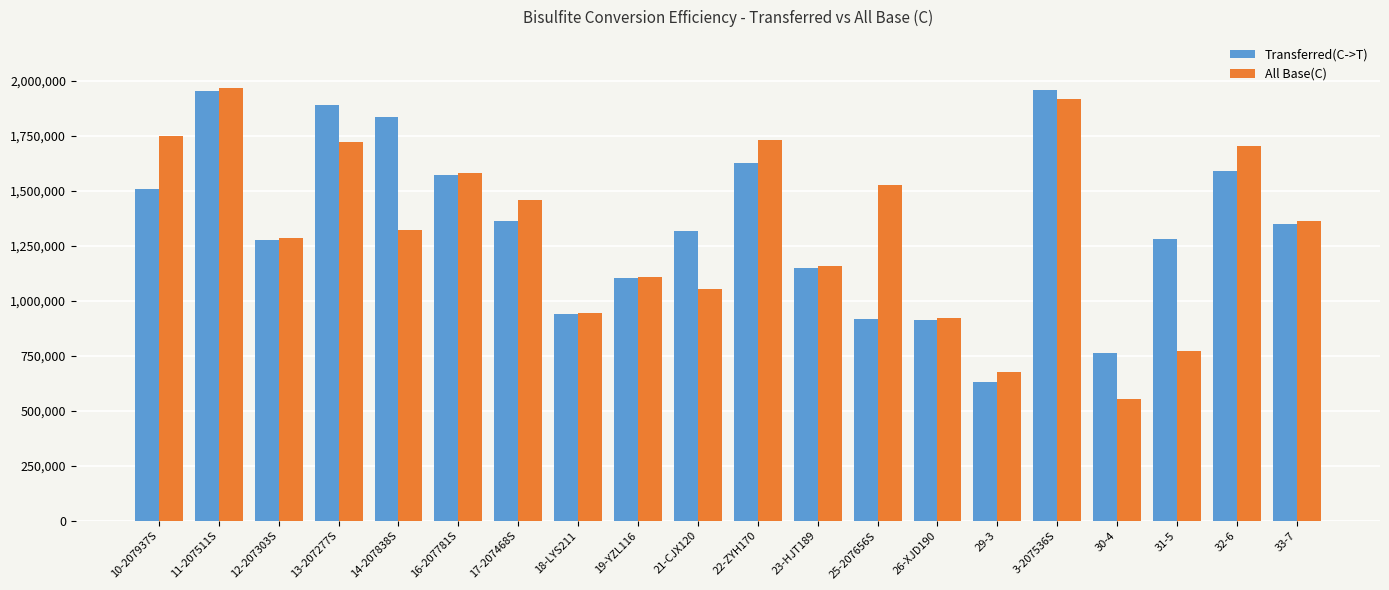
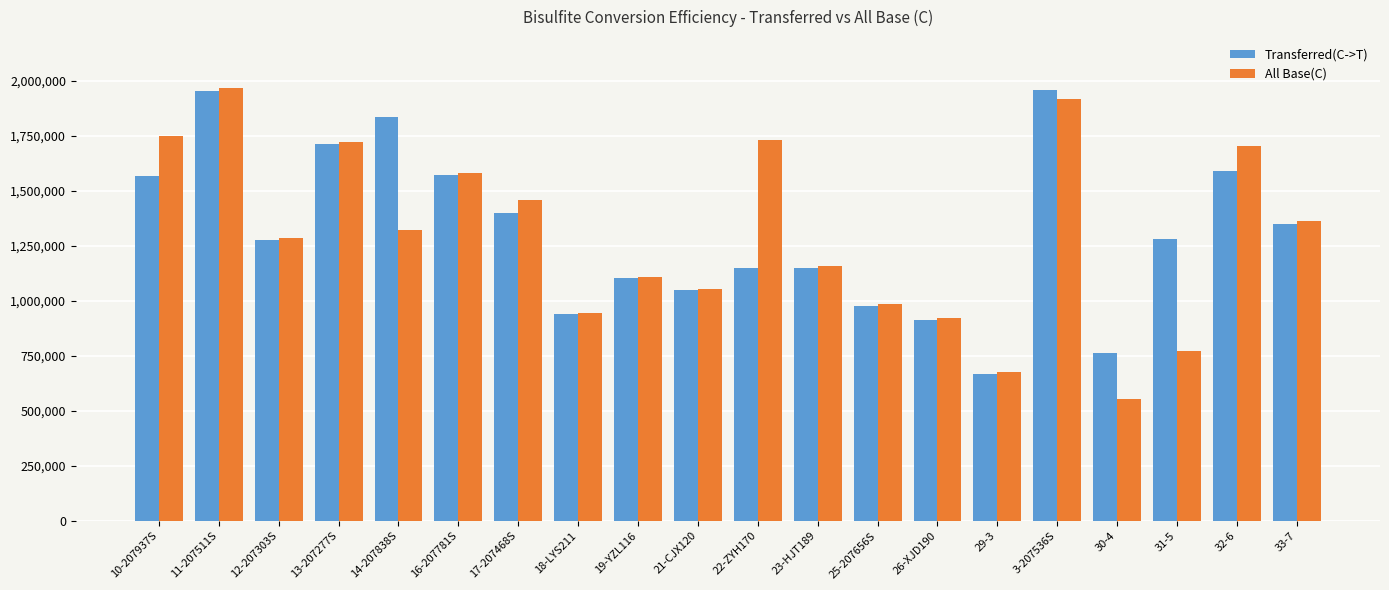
Transferred(C->T), 10-207937S: 1,510,000 -> 1,570,000
Transferred(C->T), 13-207277S: 1,890,000 -> 1,710,000
Transferred(C->T), 17-207468S: 1,360,000 -> 1,400,000
Transferred(C->T), 21-CJX120: 1,320,000 -> 1,050,000
Transferred(C->T), 22-ZYH170: 1,630,000 -> 1,150,000
Transferred(C->T), 25-207656S: 920,000 -> 980,000
All Base(C), 25-207656S: 1,530,000 -> 980,000
Transferred(C->T), 29-3: 630,000 -> 670,000
